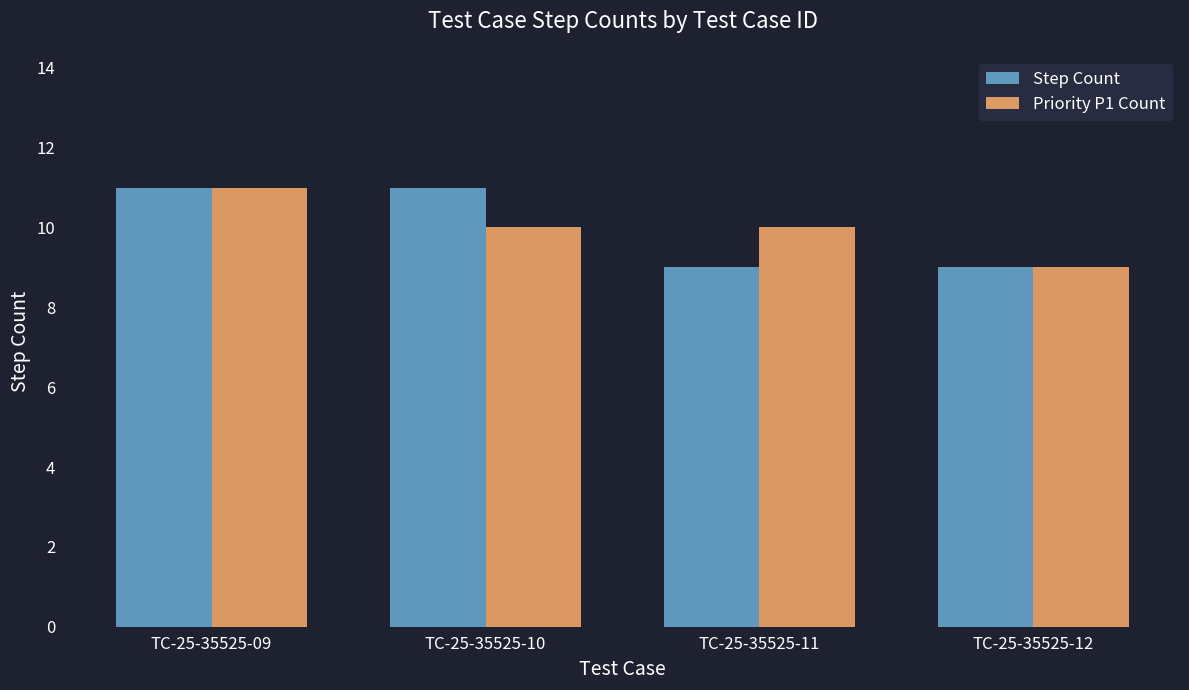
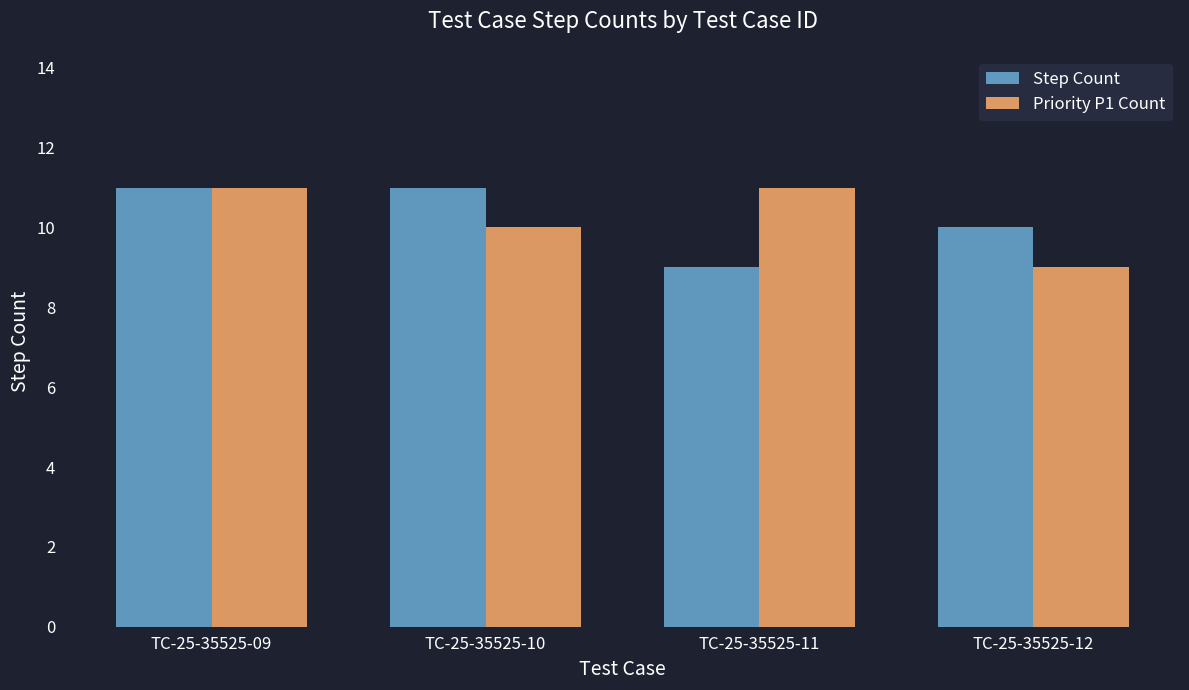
Priority P1 Count, TC-25-35525-11: 10 -> 11
Step Count, TC-25-35525-12: 9 -> 10
